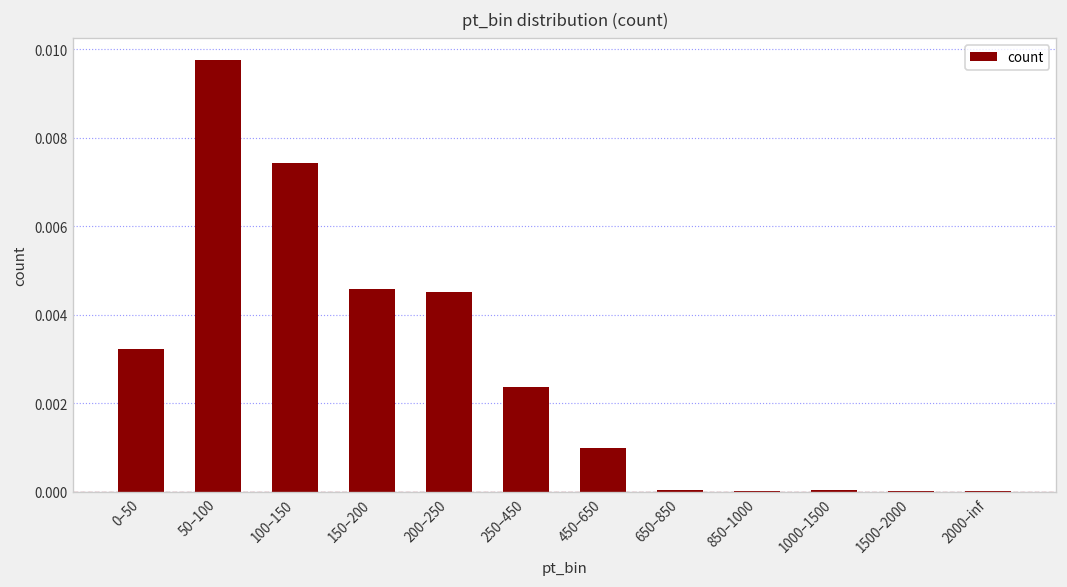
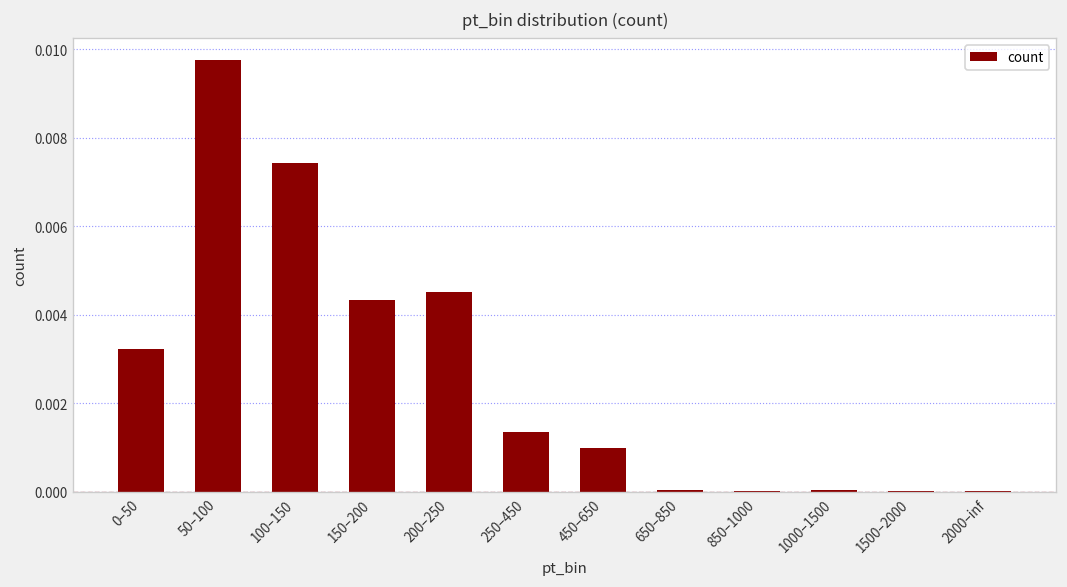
150–200: 0.0046 -> 0.0043
250–450: 0.0024 -> 0.0013
